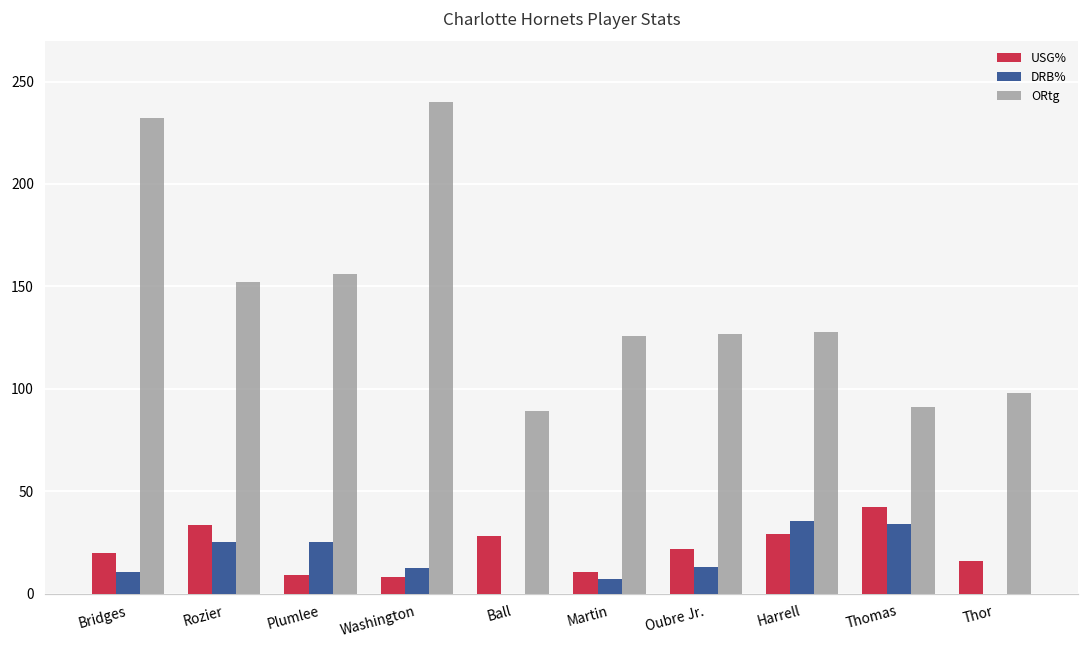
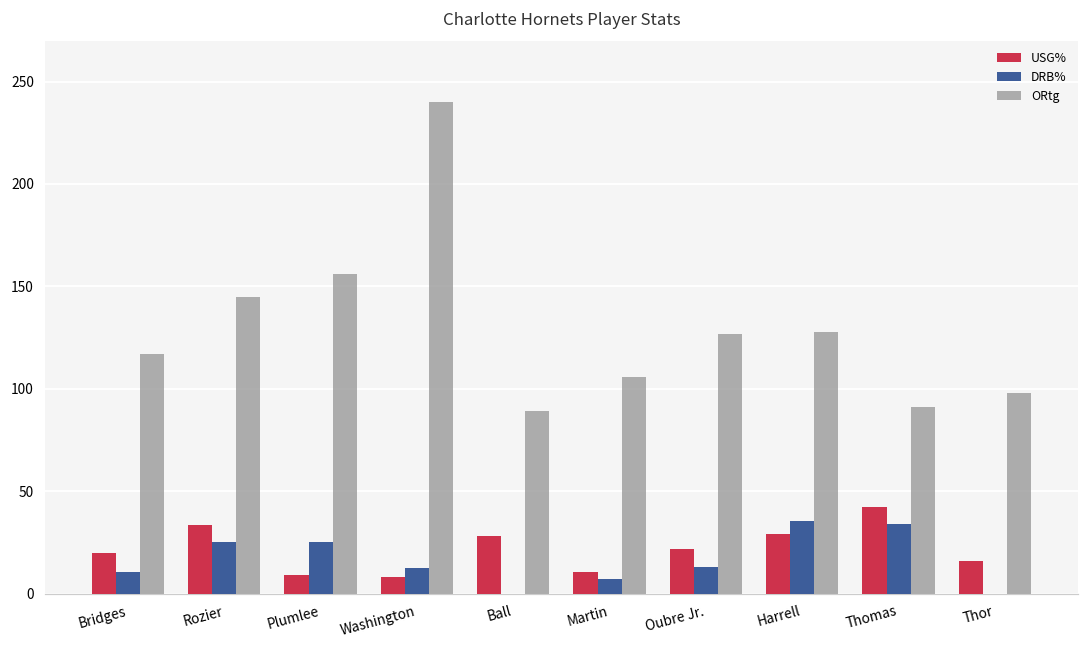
ORtg, Bridges: 232 -> 117
ORtg, Rozier: 152 -> 145
ORtg, Martin: 126 -> 106
